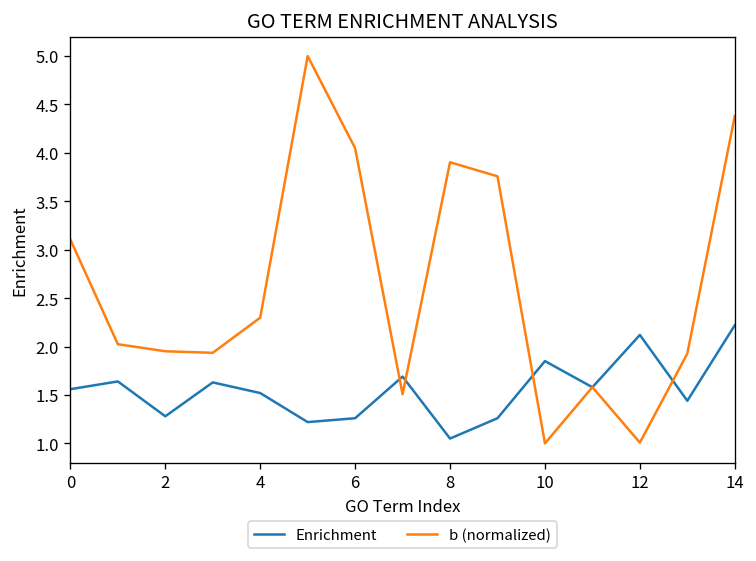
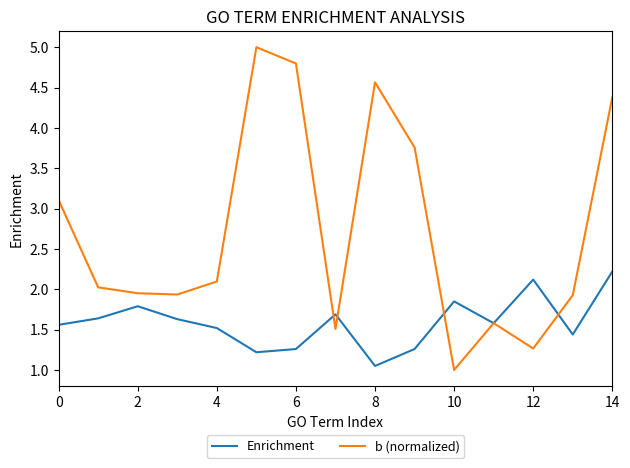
Enrichment, 2: 1.3 -> 1.8
b (normalized), 4: 2.3 -> 2.1
b (normalized), 6: 4.0 -> 4.8
b (normalized), 8: 3.9 -> 4.6
b (normalized), 12: 1.0 -> 1.3
